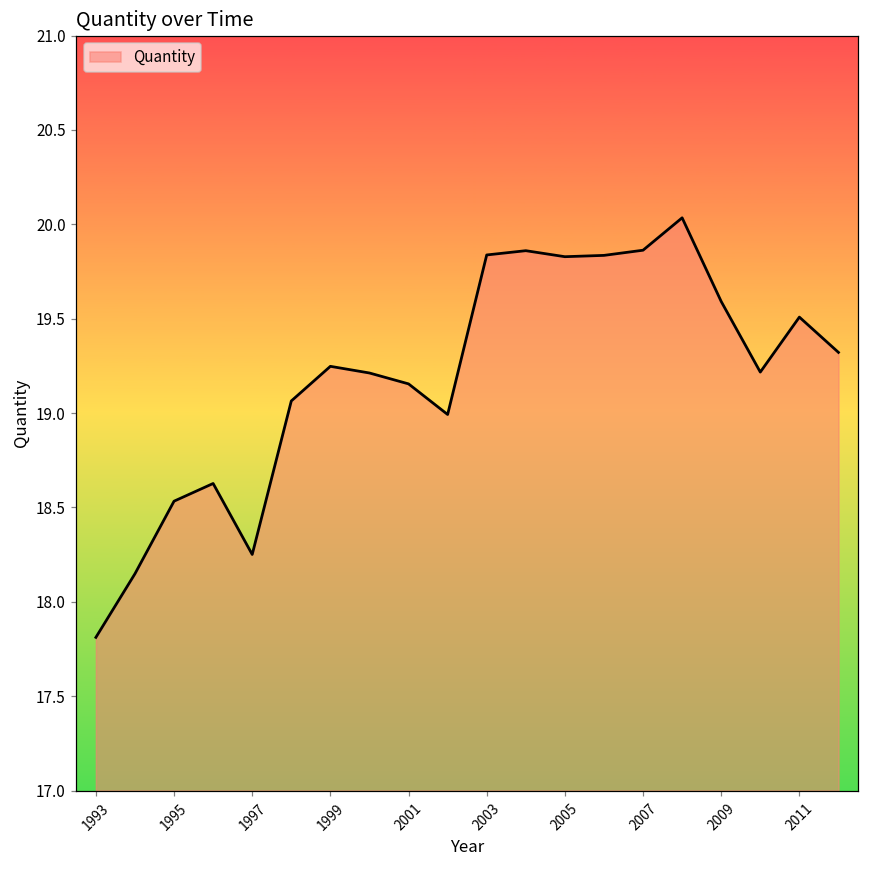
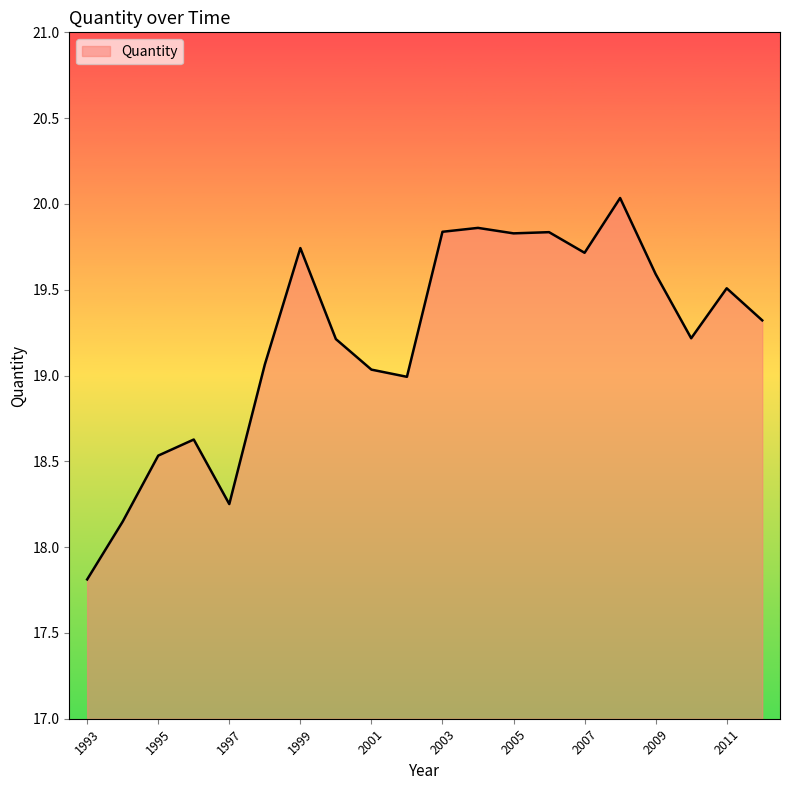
1999: 19.25 -> 19.74
2001: 19.15 -> 19.03
2007: 19.86 -> 19.72
